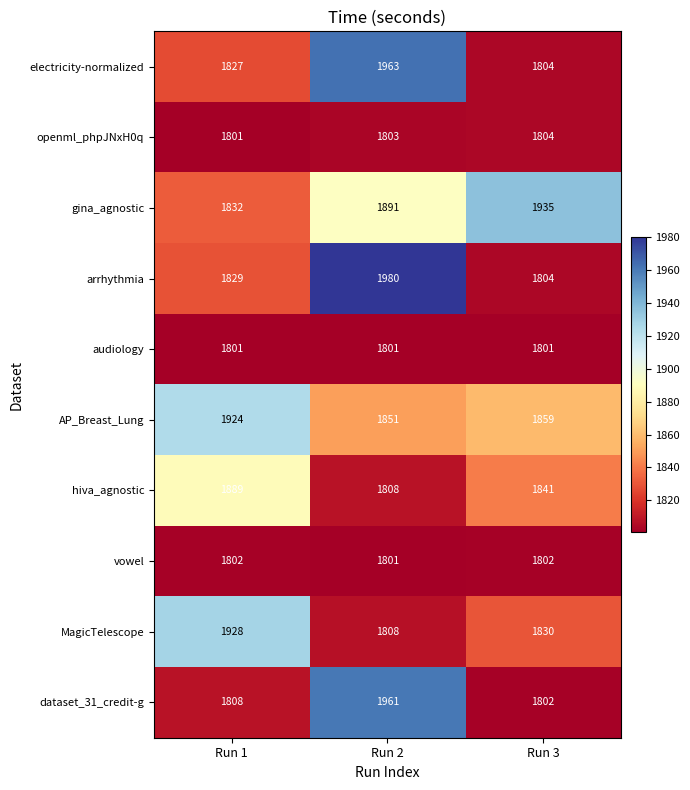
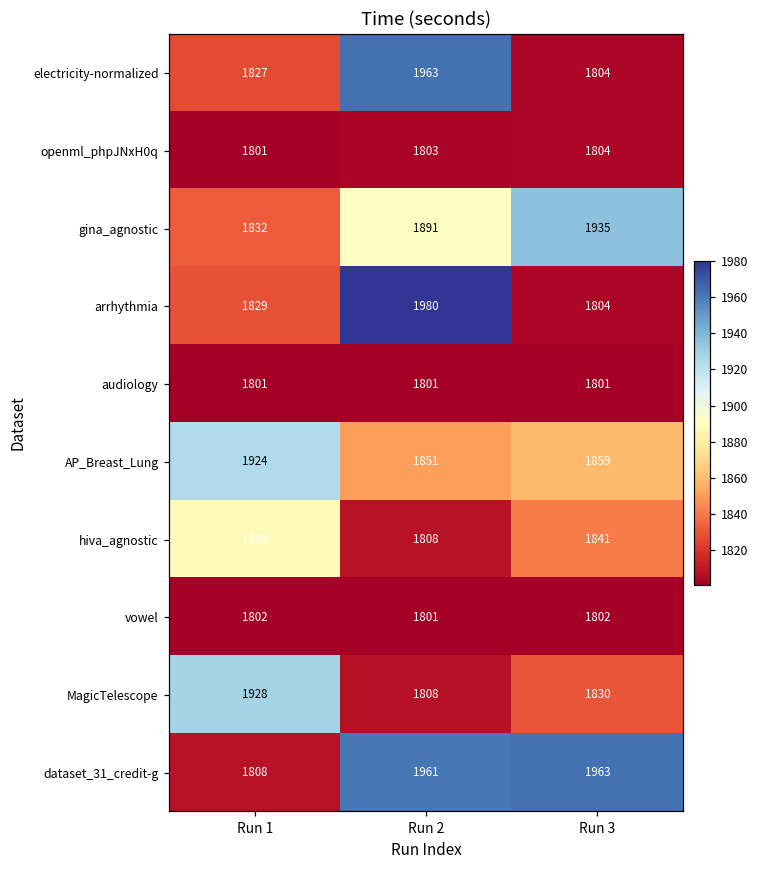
dataset_31_credit-g, Run 3: 1802 -> 1963
